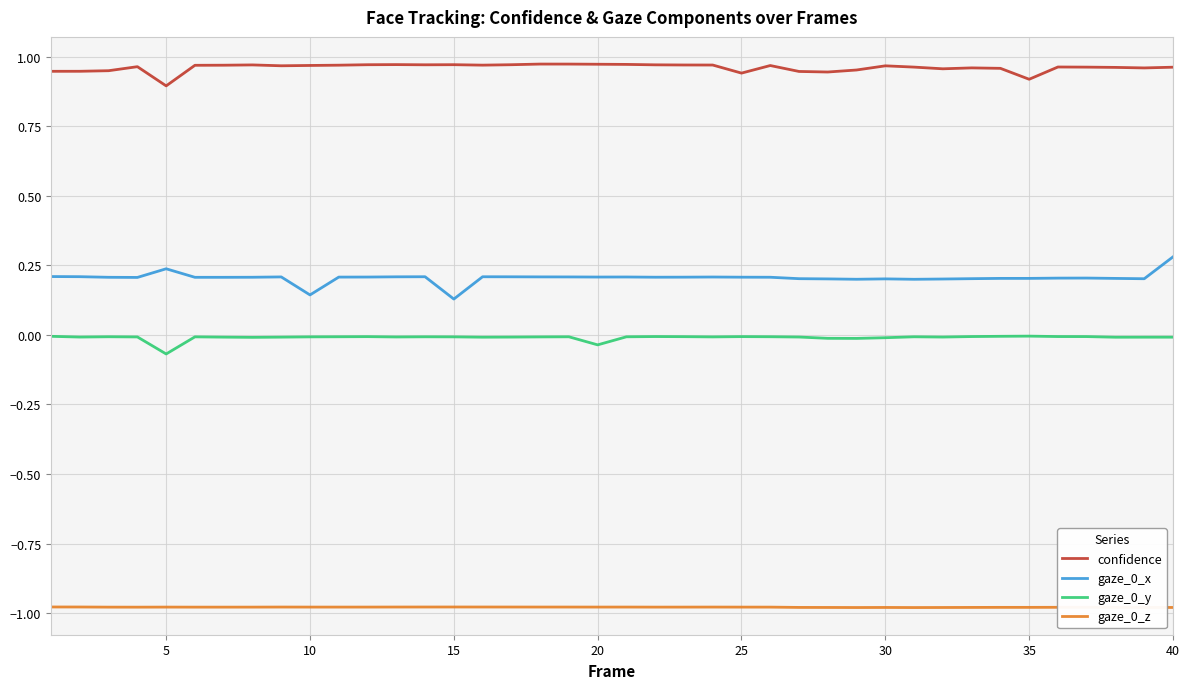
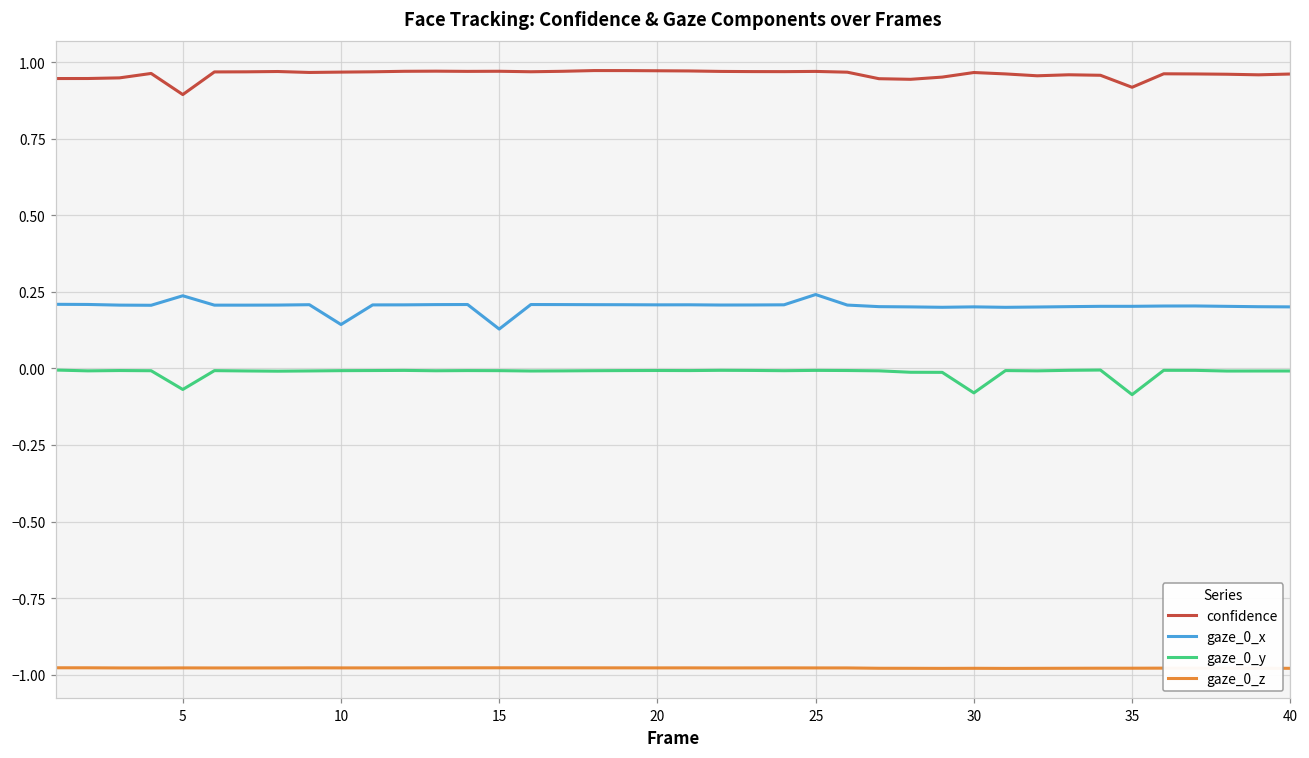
gaze_0_y, 20: -0.04 -> -0.01
confidence, 25: 0.94 -> 0.97
gaze_0_x, 25: 0.21 -> 0.24
gaze_0_y, 30: -0.01 -> -0.08
gaze_0_y, 35: 0.00 -> -0.09
gaze_0_x, 40: 0.28 -> 0.20
